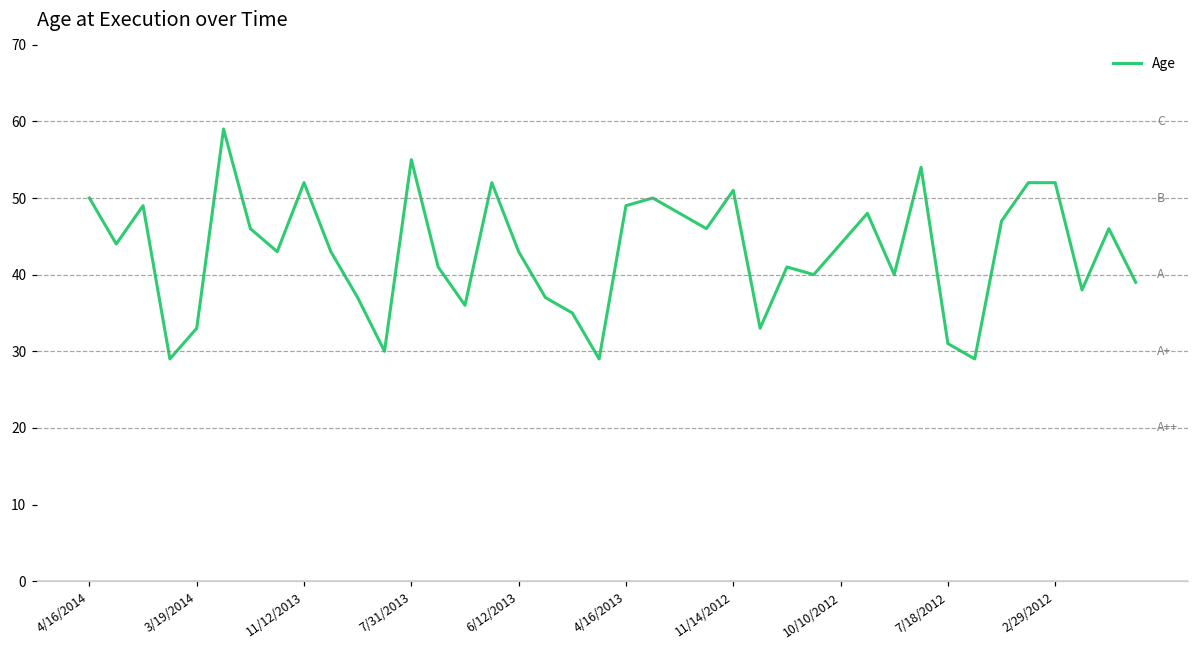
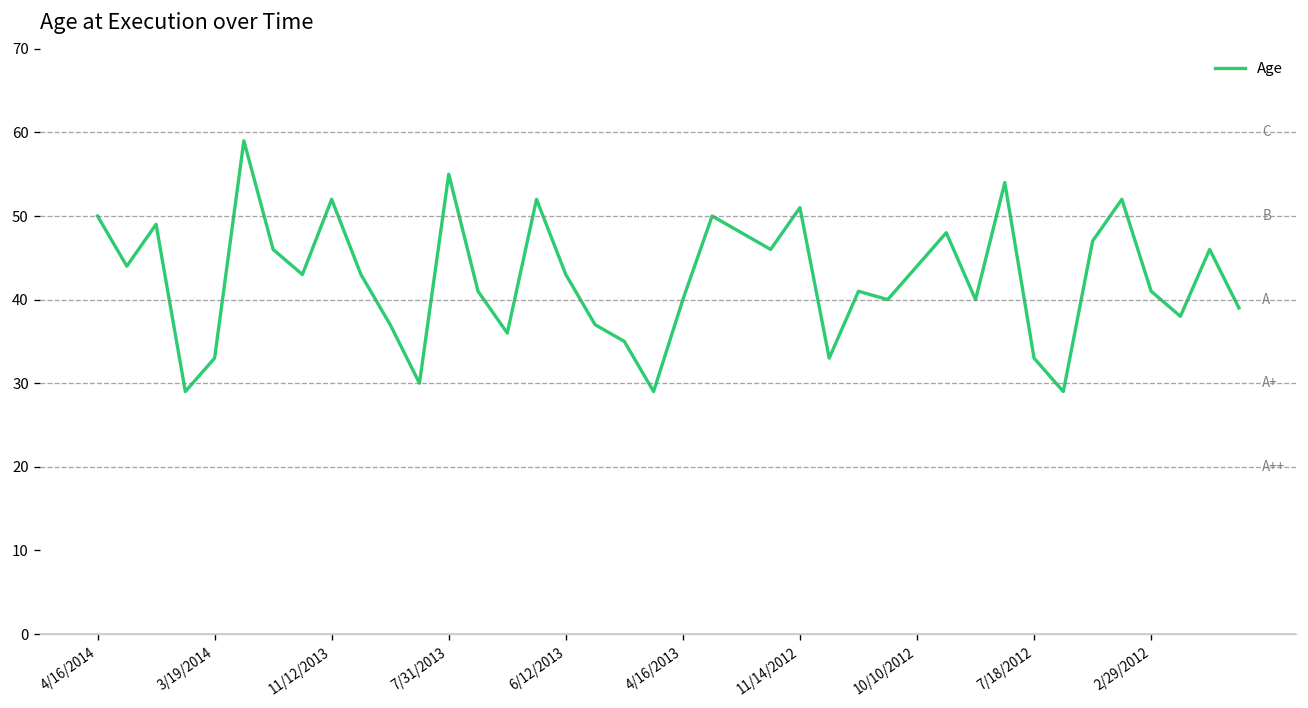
4/16/2013: 49 -> 40
7/18/2012: 31 -> 33
2/29/2012: 52 -> 41
